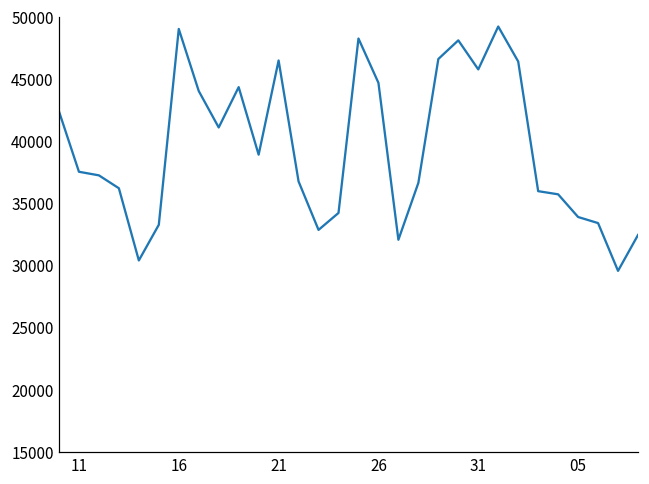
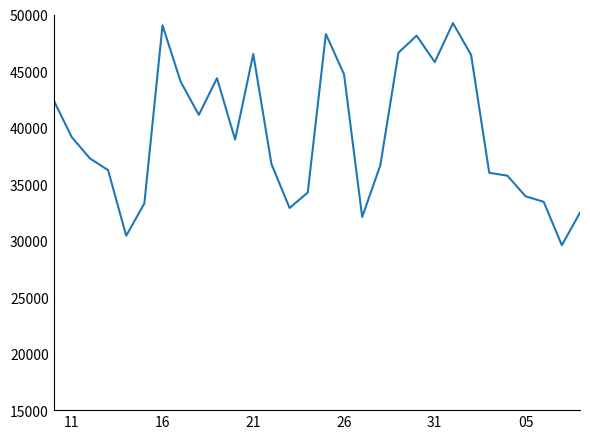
11: 37600 -> 39200
